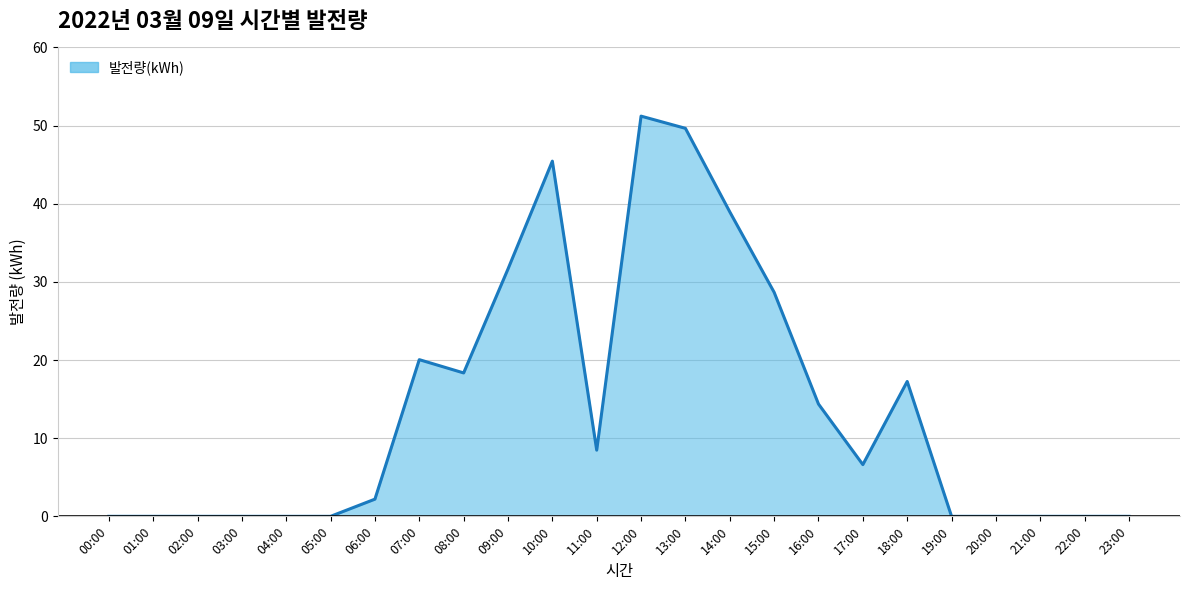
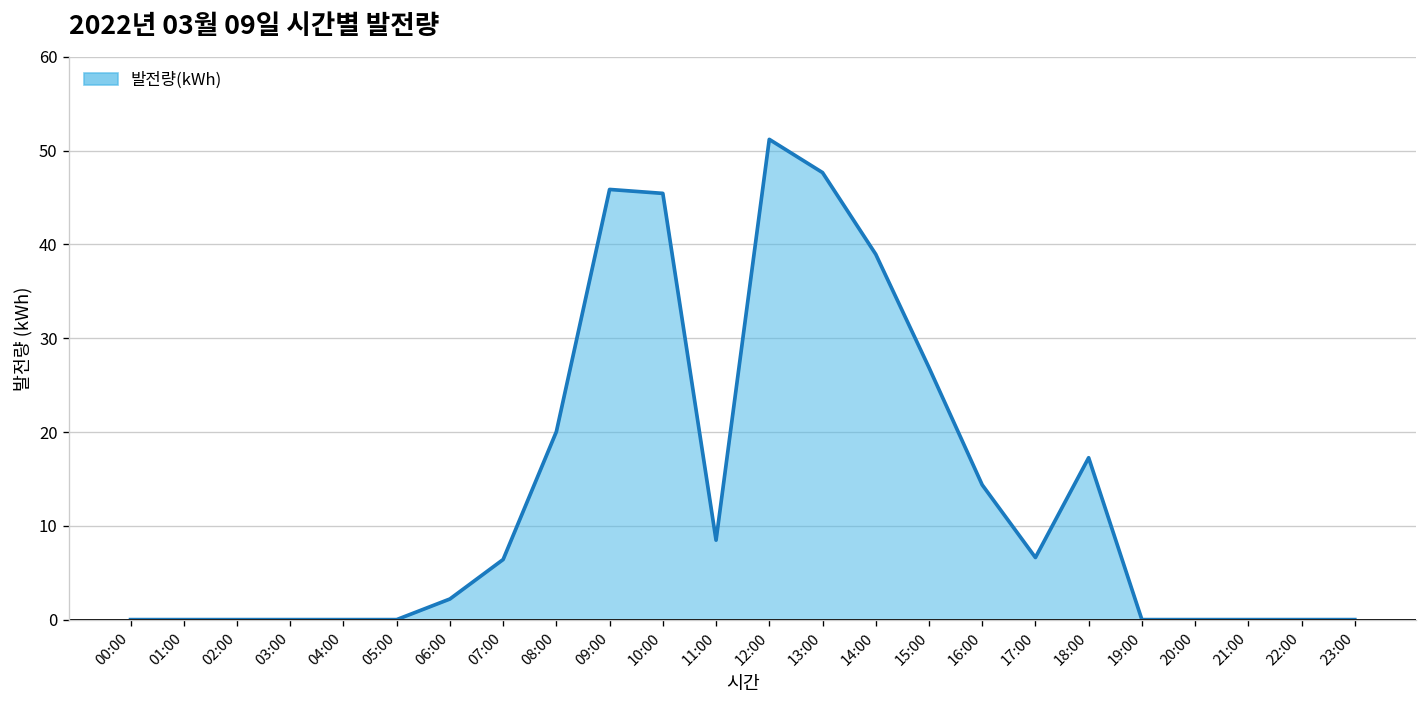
07:00: 20 -> 6
08:00: 18 -> 20
09:00: 32 -> 46
13:00: 50 -> 48
15:00: 29 -> 27
